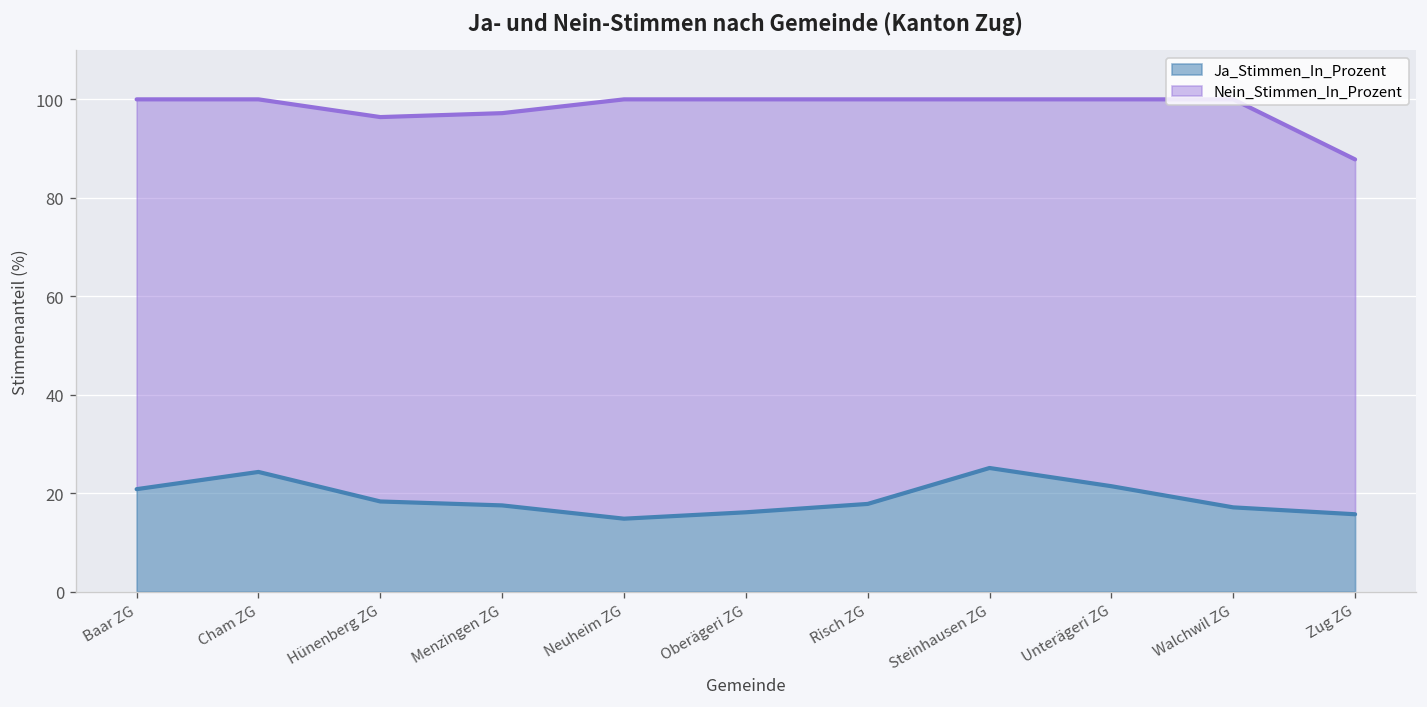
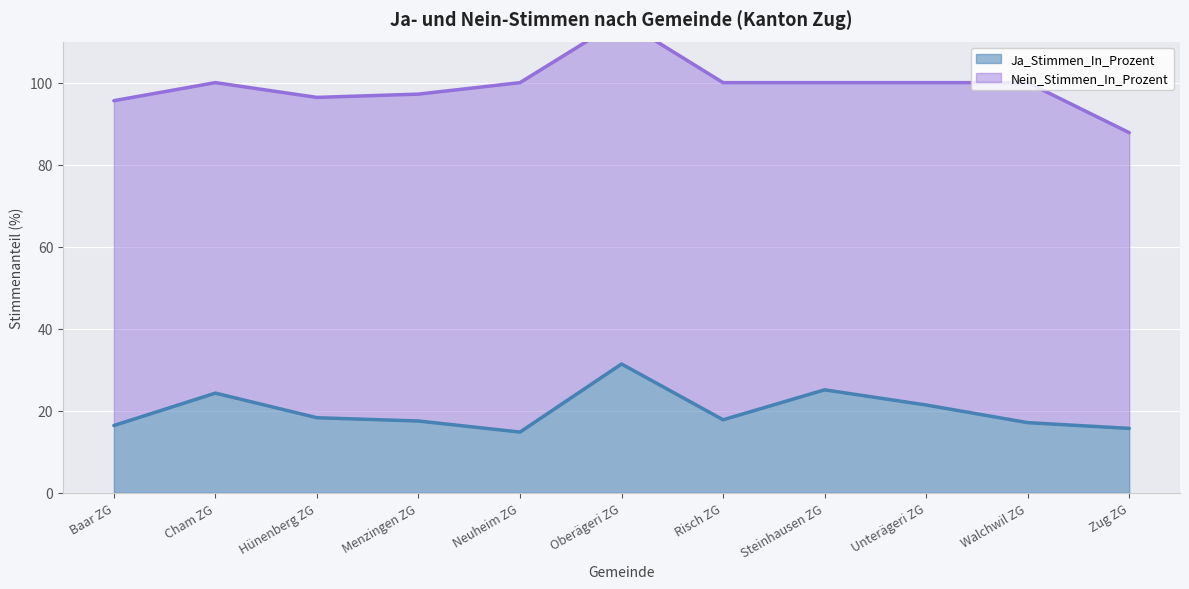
Ja_Stimmen_In_Prozent, Baar ZG: 21 -> 16
Ja_Stimmen_In_Prozent, Oberägeri ZG: 16 -> 31
